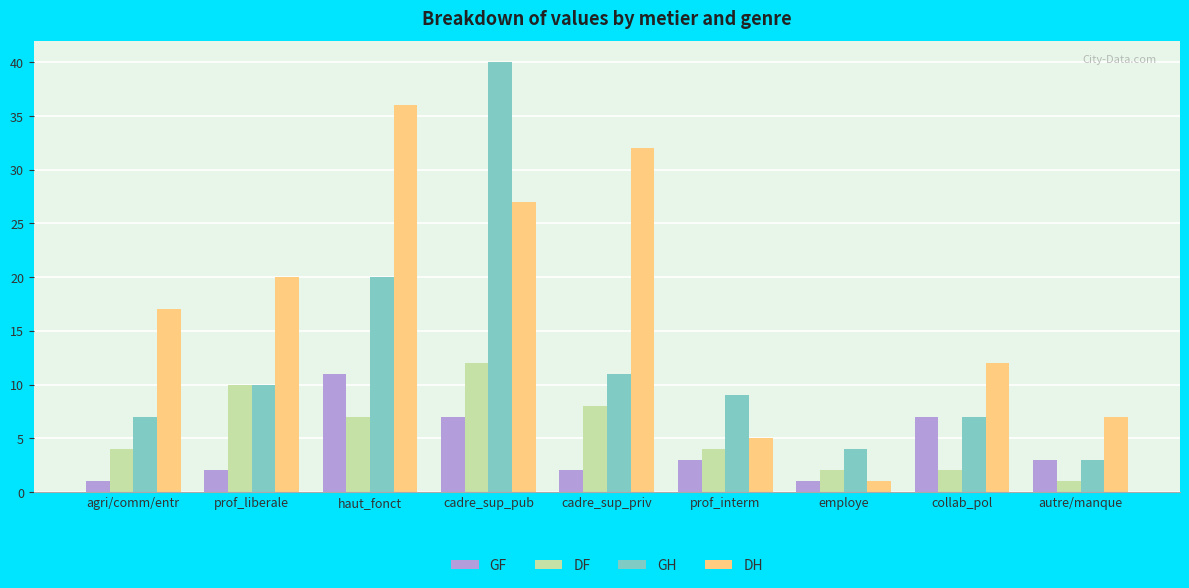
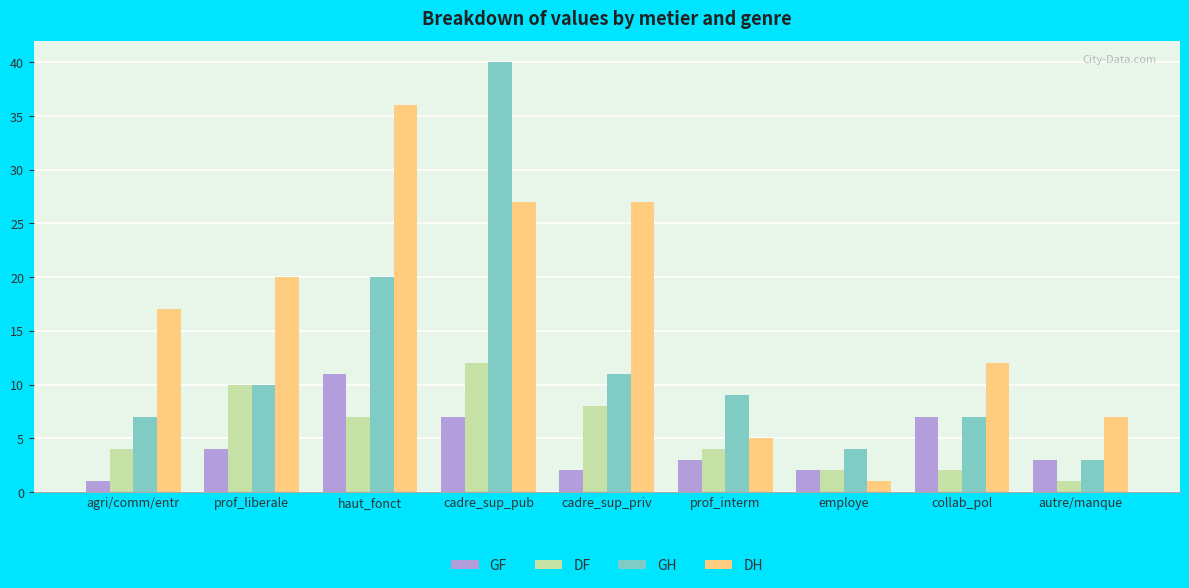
GF, prof_liberale: 2 -> 4
DH, cadre_sup_priv: 32 -> 27
GF, employe: 1 -> 2
